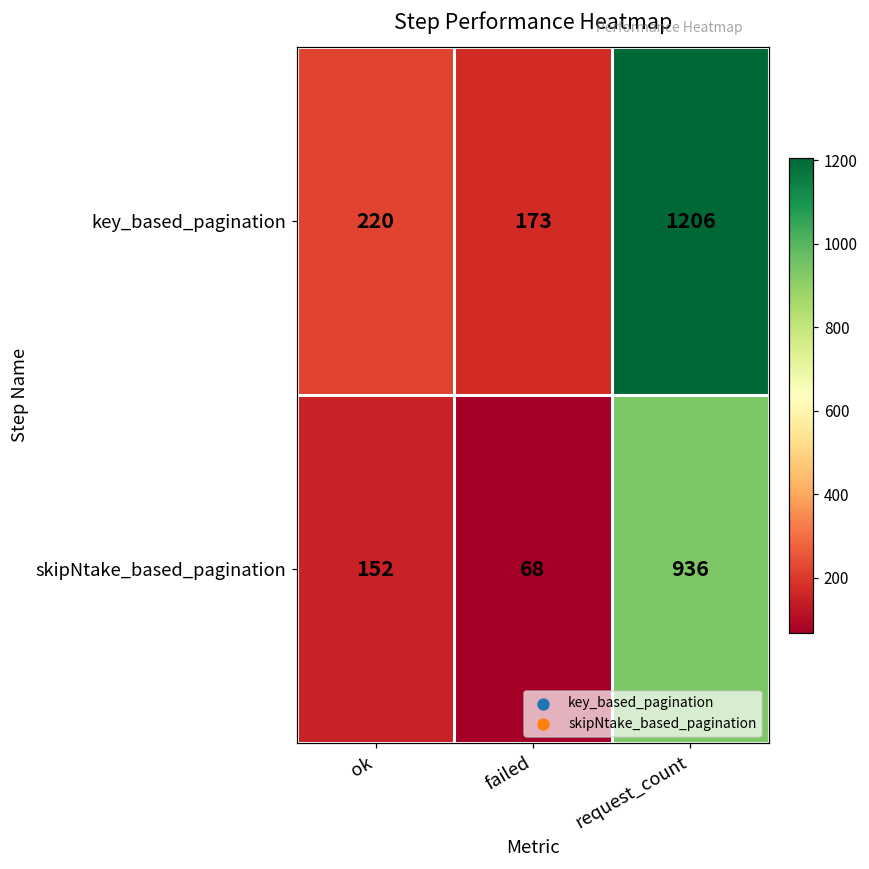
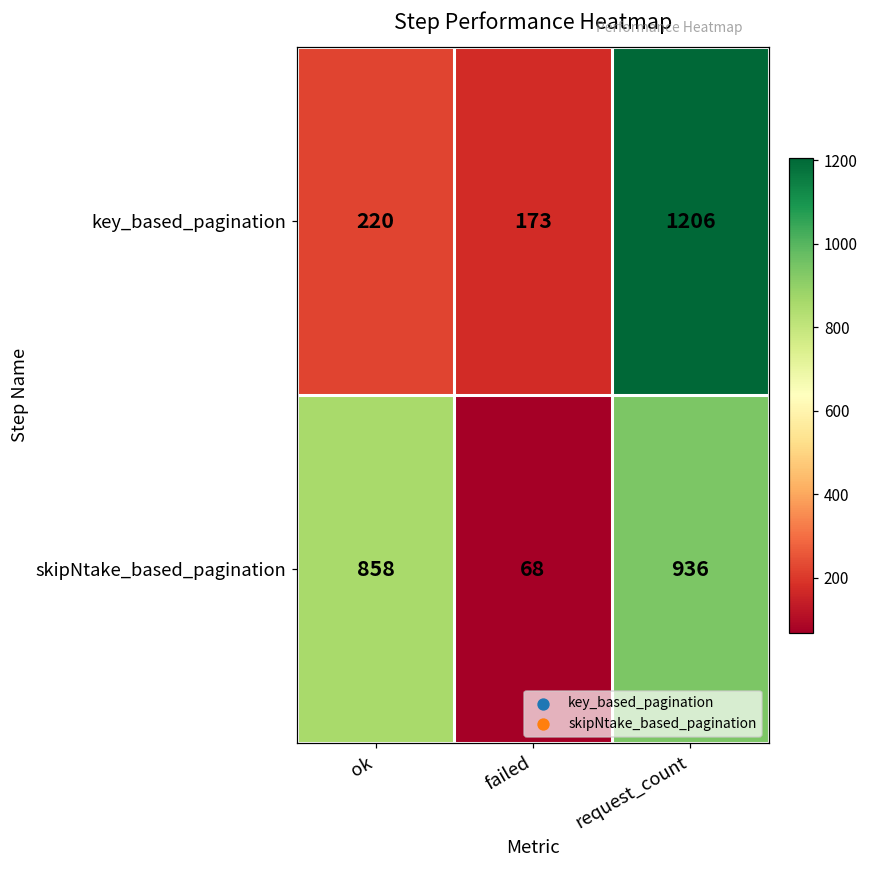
skipNtake_based_pagination, ok: 152 -> 858
